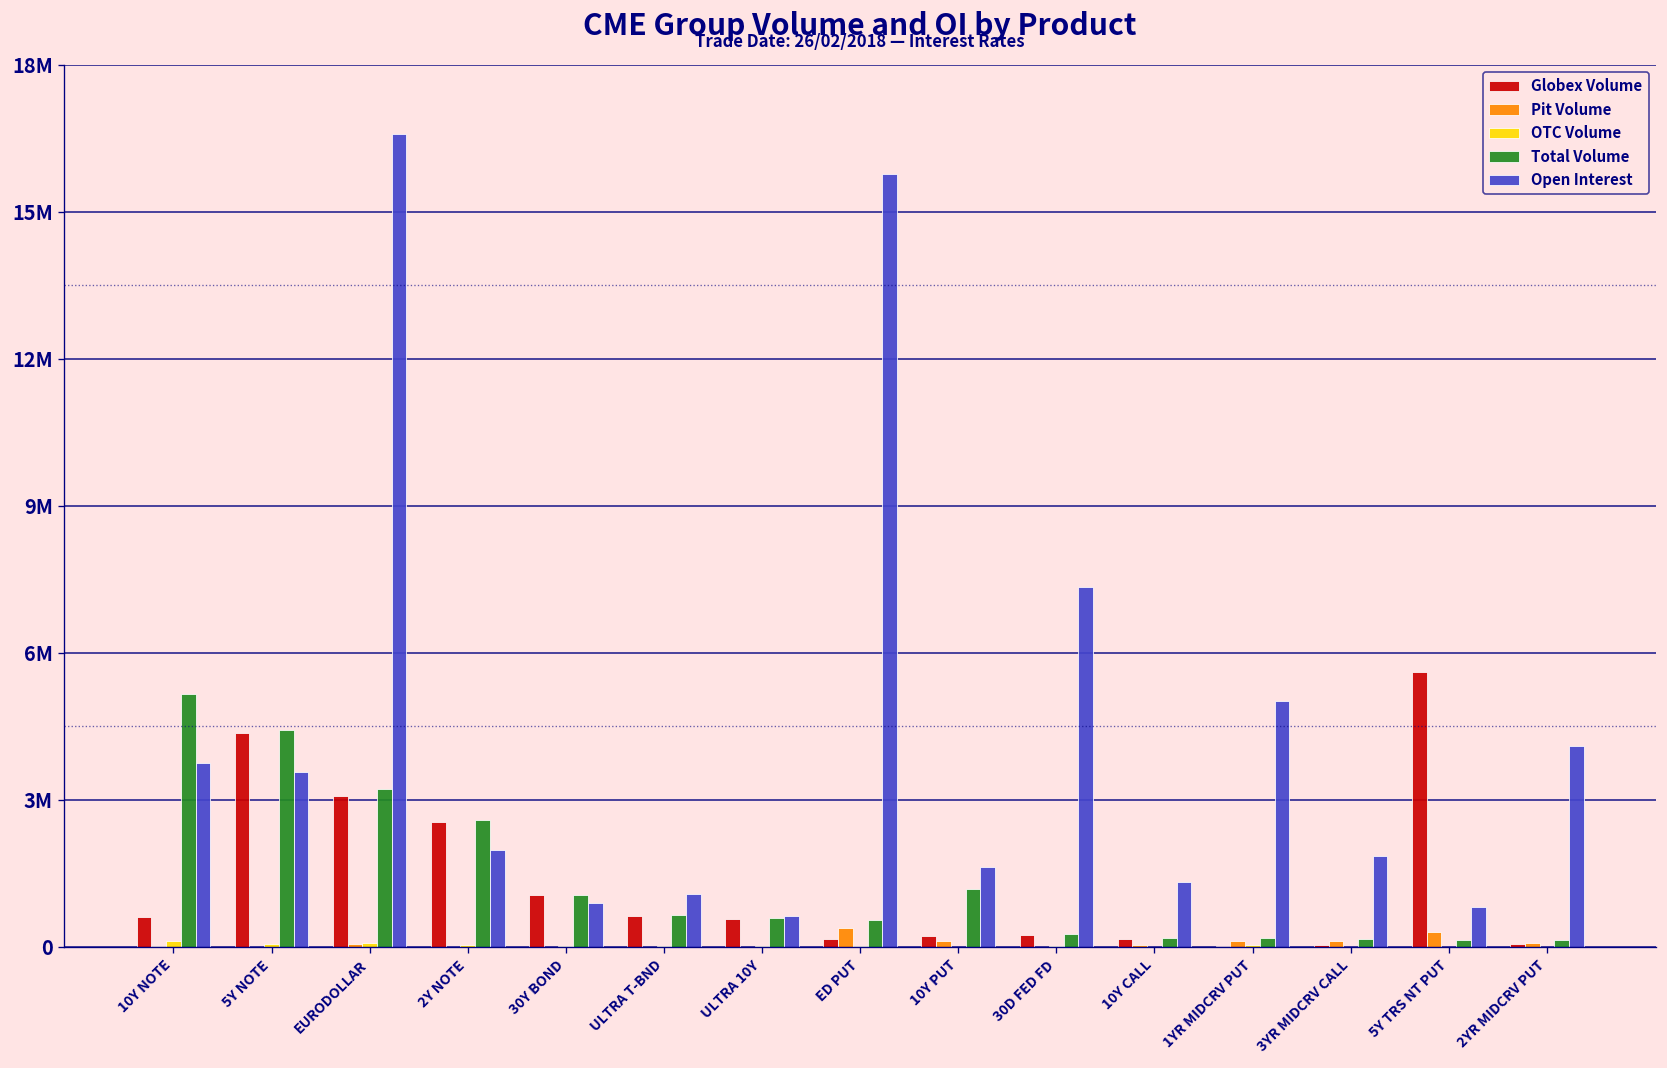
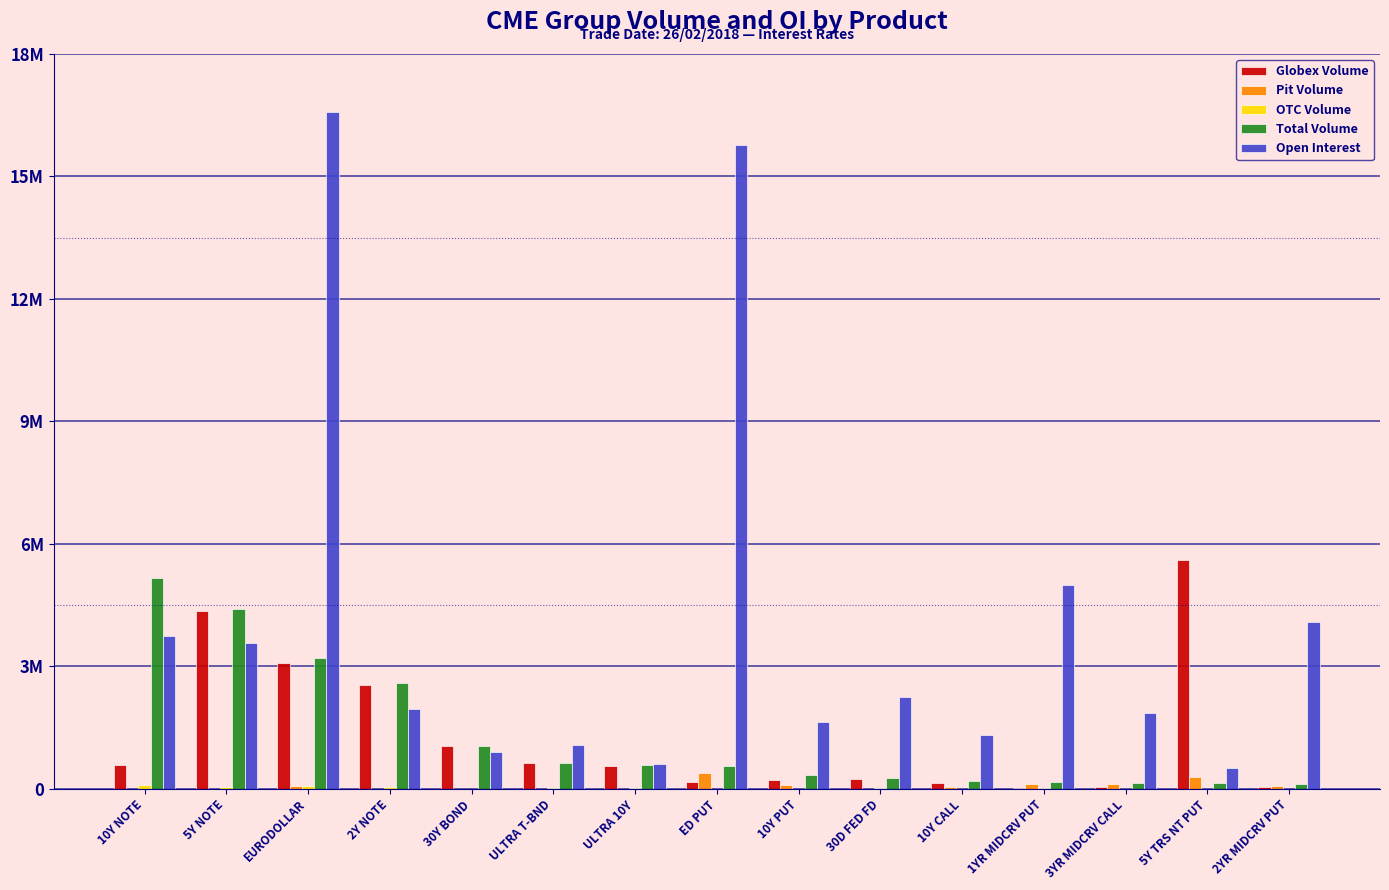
Total Volume, 10Y PUT: 1200000 -> 300000
Open Interest, 30D FED FD: 7300000 -> 2200000
Open Interest, 5Y TRS NT PUT: 800000 -> 500000
